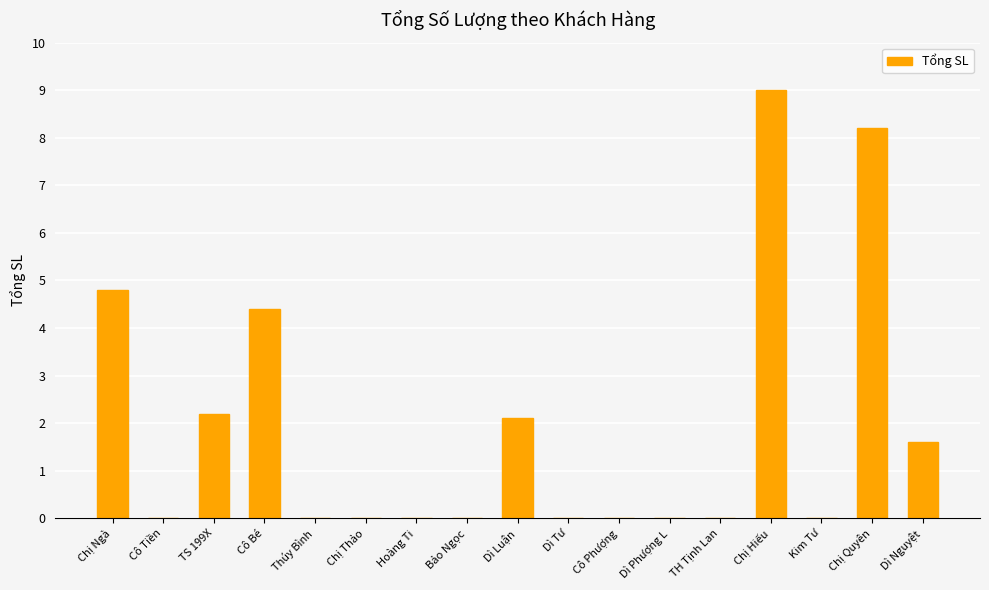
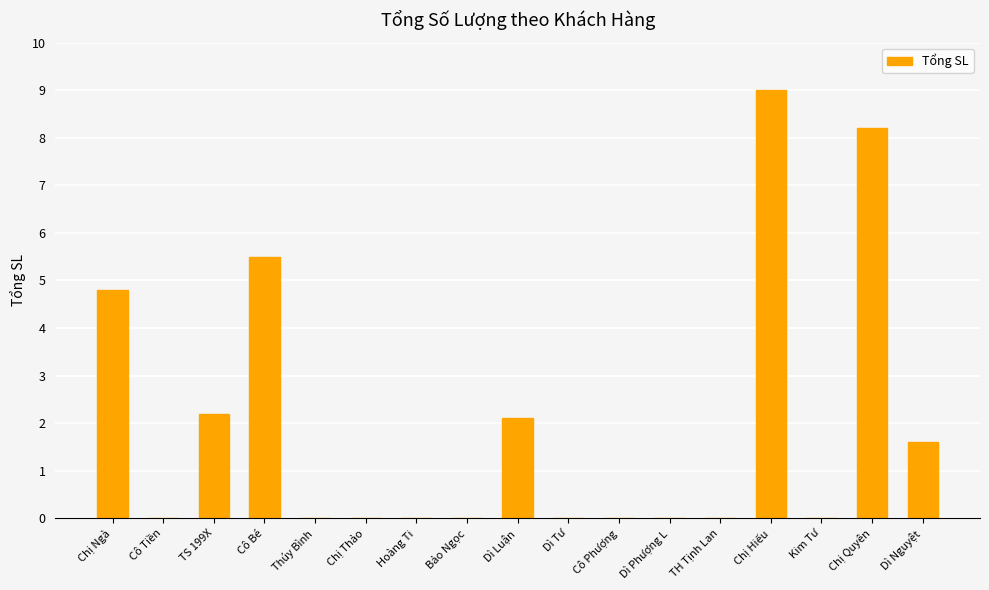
Cô Bé: 4.4 -> 5.5
